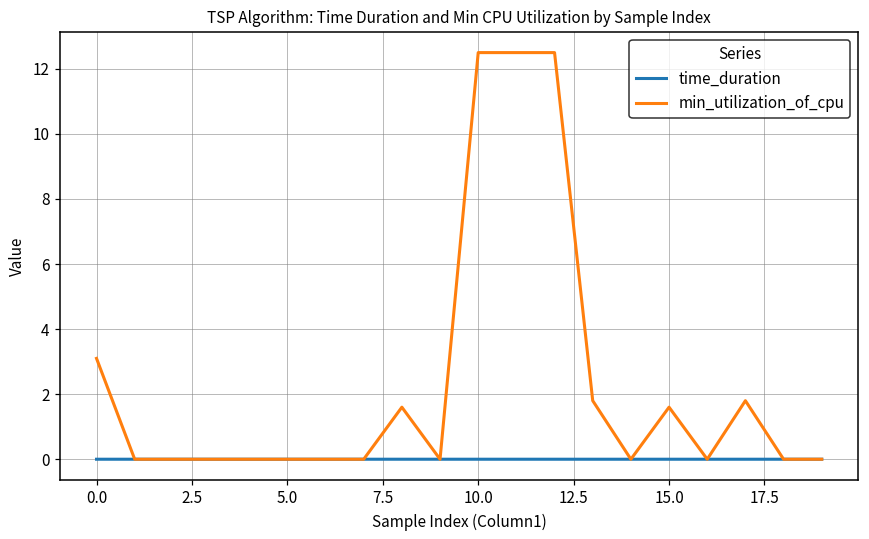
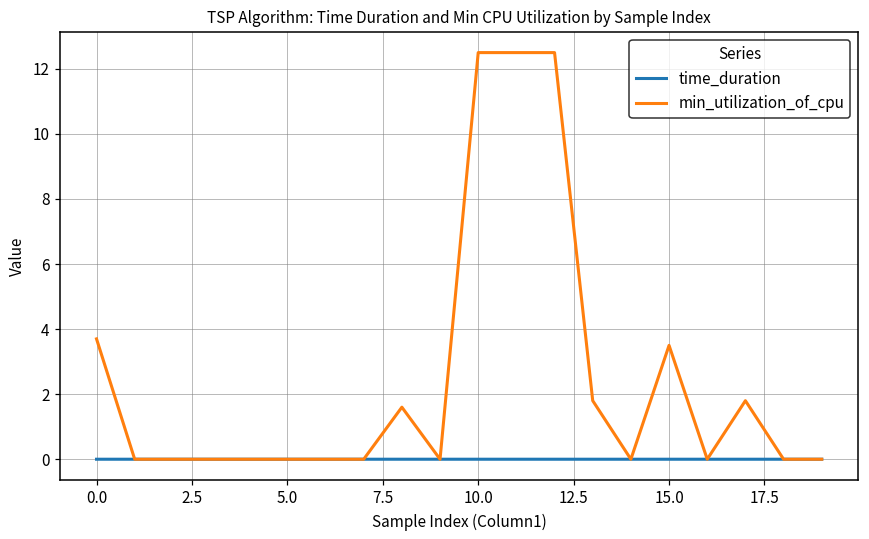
min_utilization_of_cpu, 0.0: 3.1 -> 3.7
min_utilization_of_cpu, 15.0: 1.6 -> 3.5
